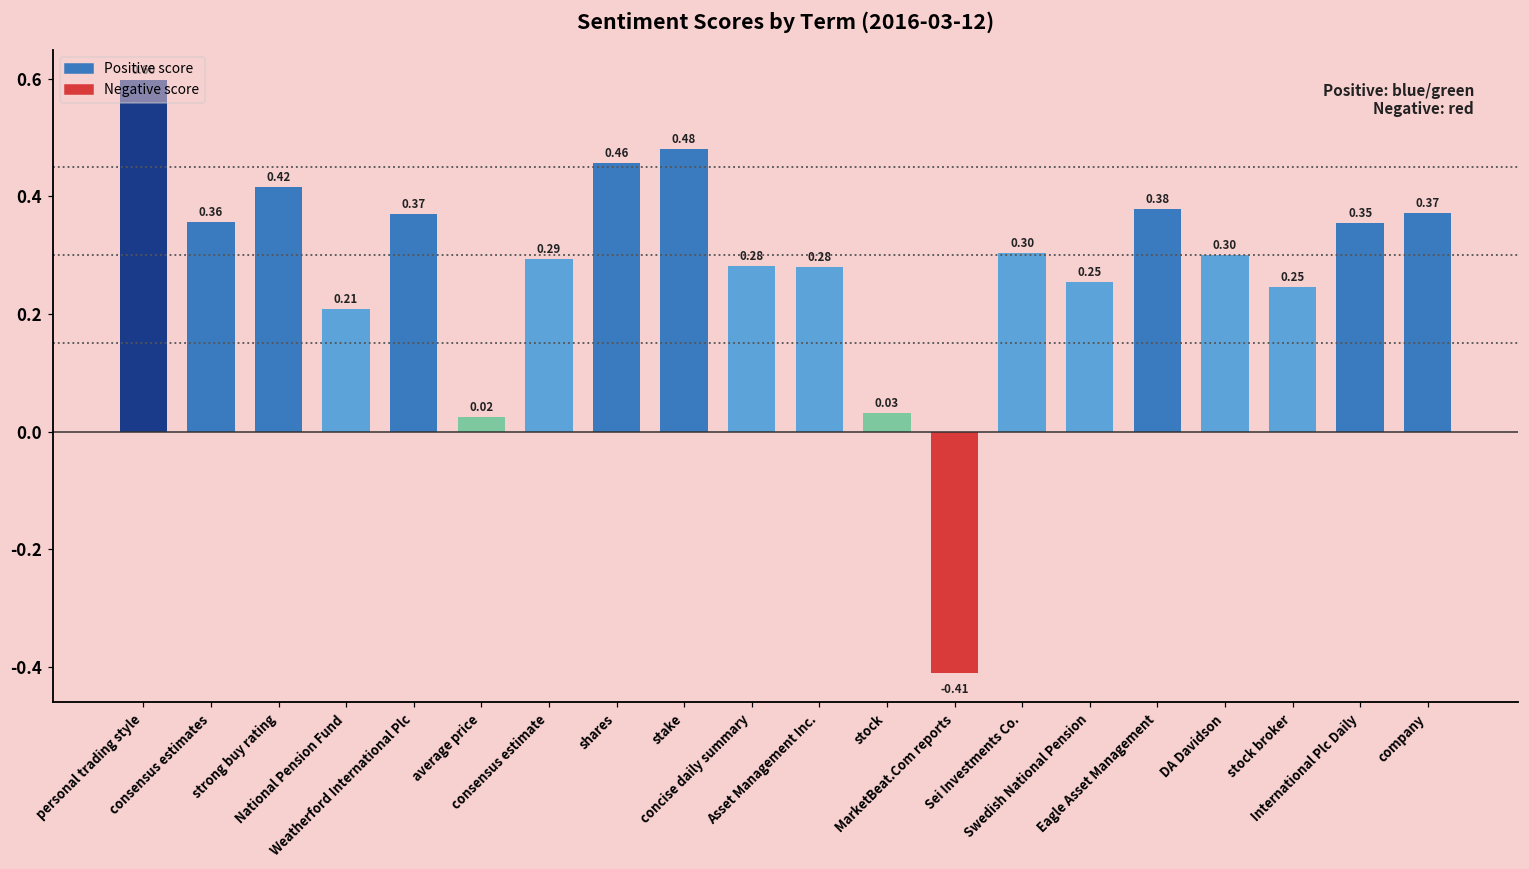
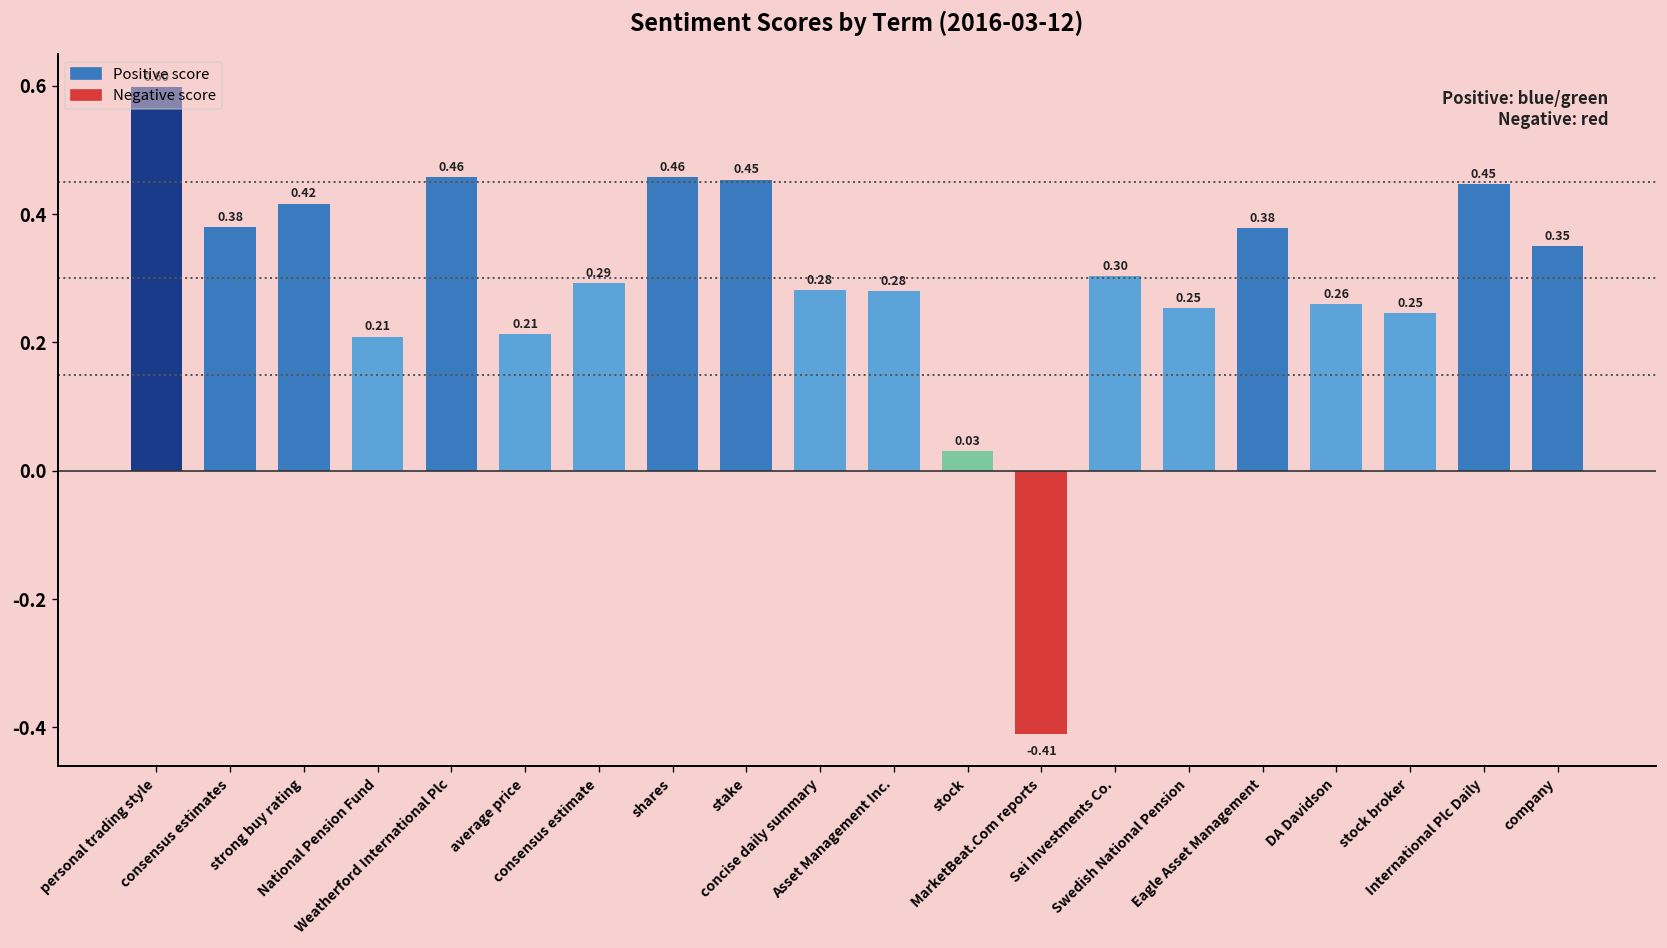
consensus estimates: 0.36 -> 0.38
Weatherford International Plc: 0.37 -> 0.46
average price: 0.02 -> 0.21
stake: 0.48 -> 0.45
DA Davidson: 0.30 -> 0.26
International Plc Daily: 0.35 -> 0.45
company: 0.37 -> 0.35
